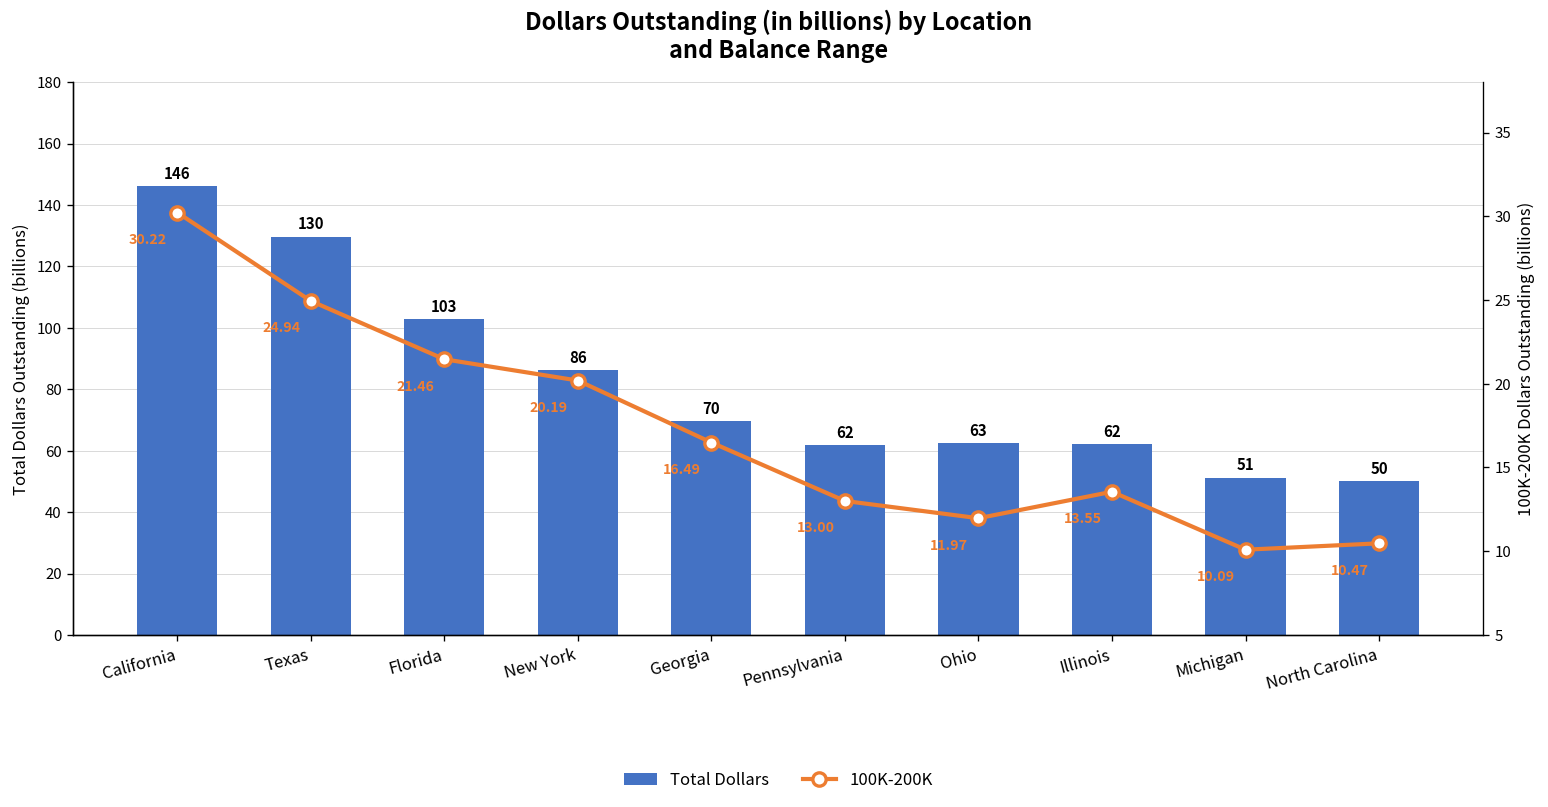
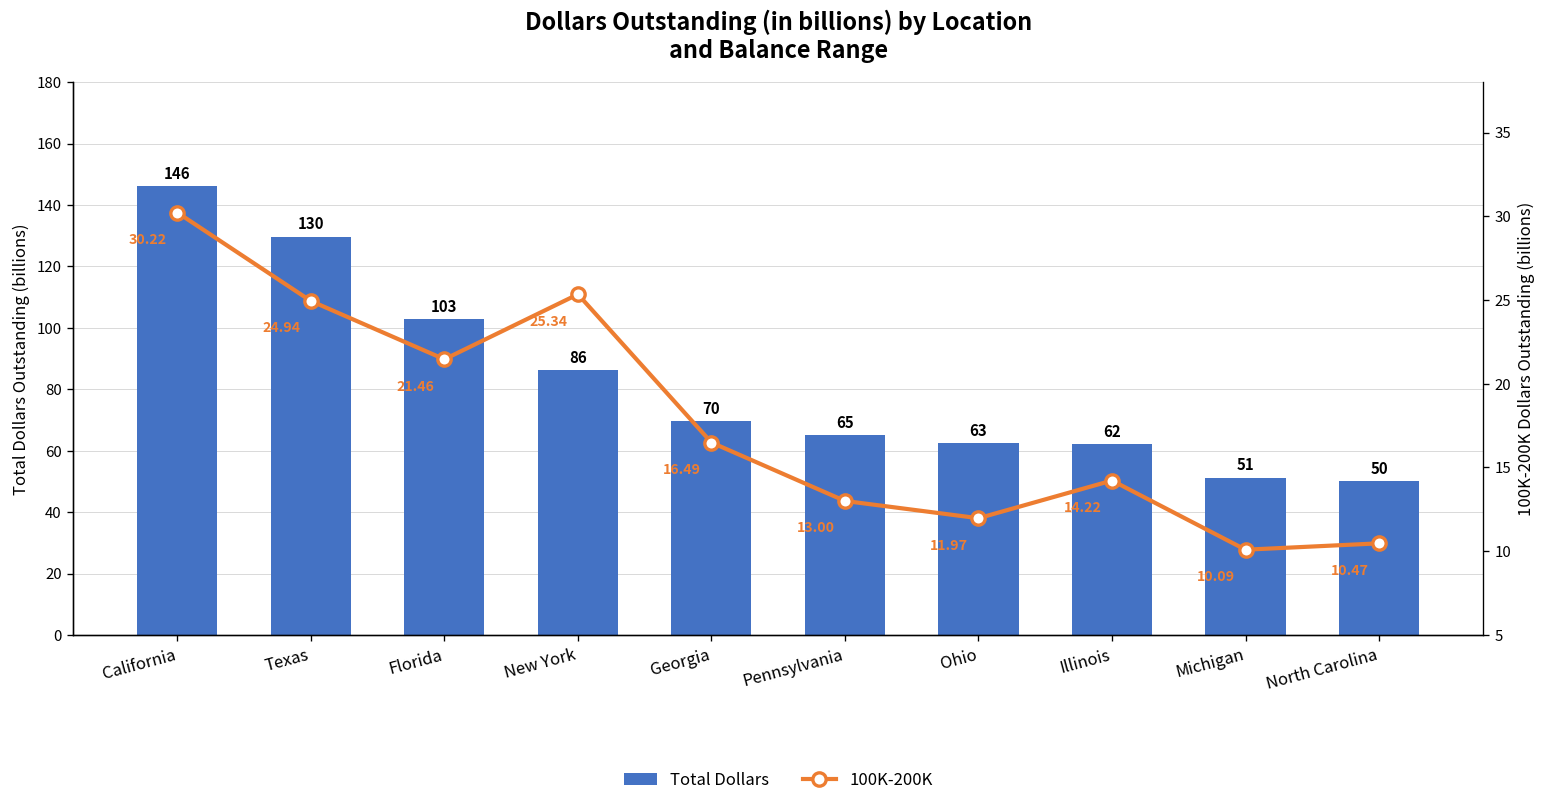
Total Dollars, Pennsylvania: 62 -> 65
100K-200K, New York: 20.19 -> 25.34
100K-200K, Illinois: 13.55 -> 14.22
